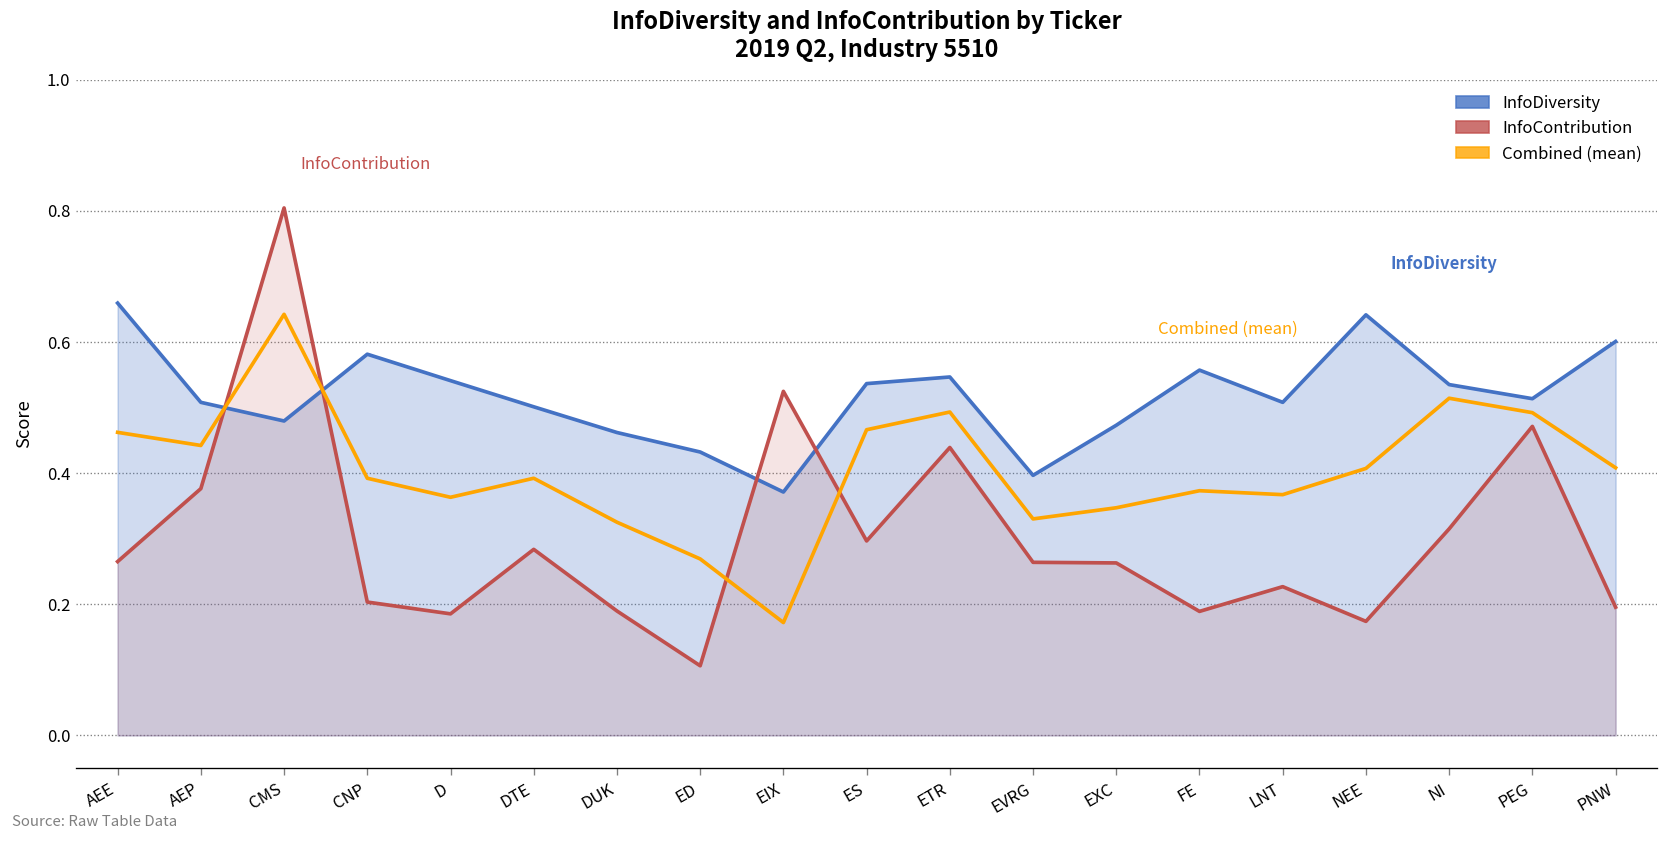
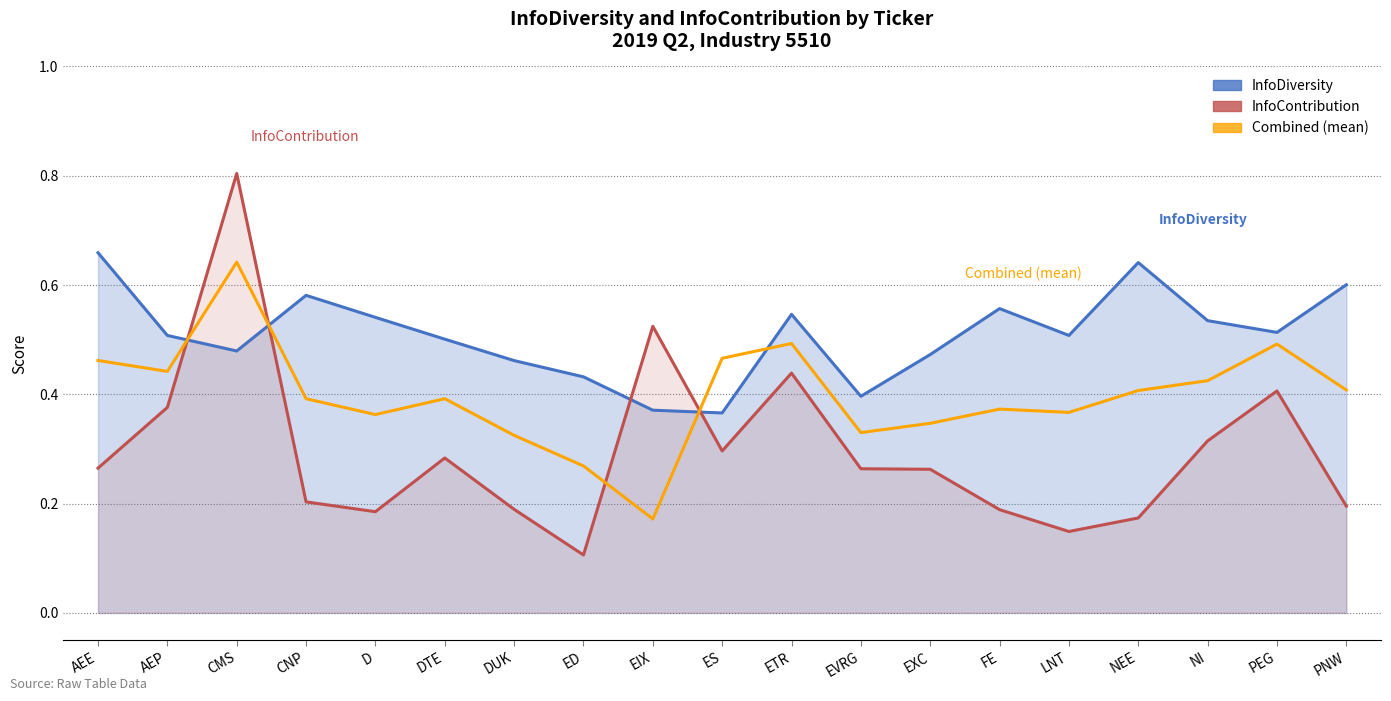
InfoDiversity, ES: 0.54 -> 0.37
InfoContribution, LNT: 0.23 -> 0.15
Combined (mean), NI: 0.51 -> 0.43
InfoContribution, PEG: 0.47 -> 0.41
